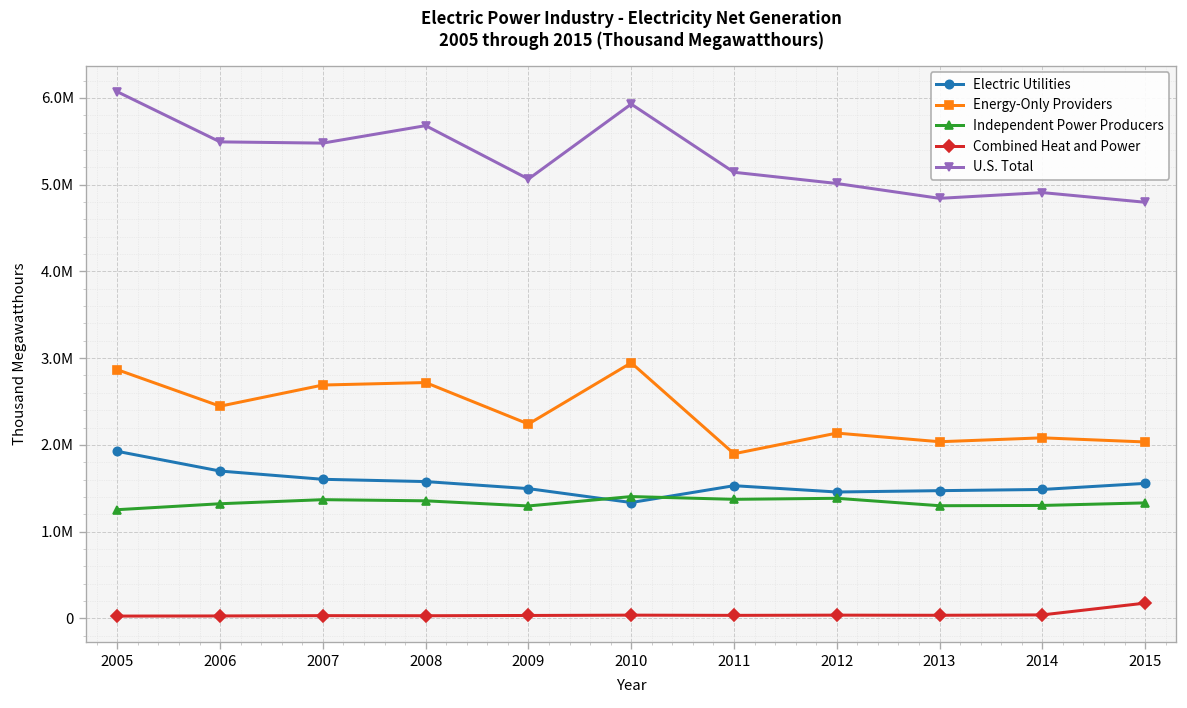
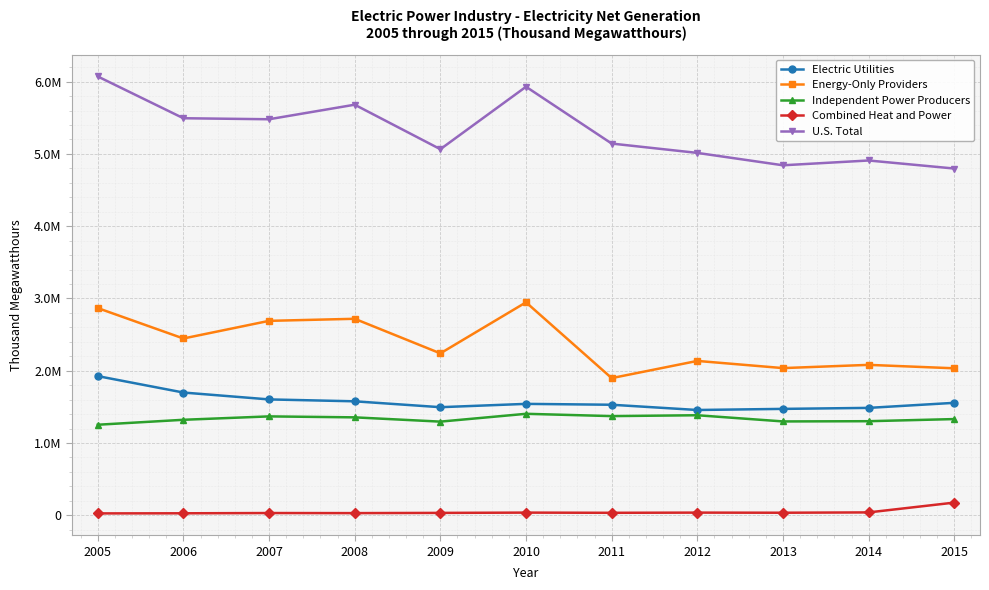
Electric Utilities, 2010: 1300000 -> 1500000
